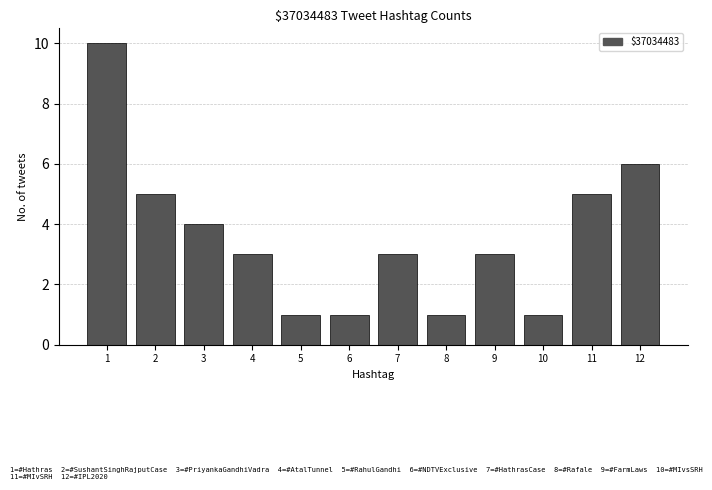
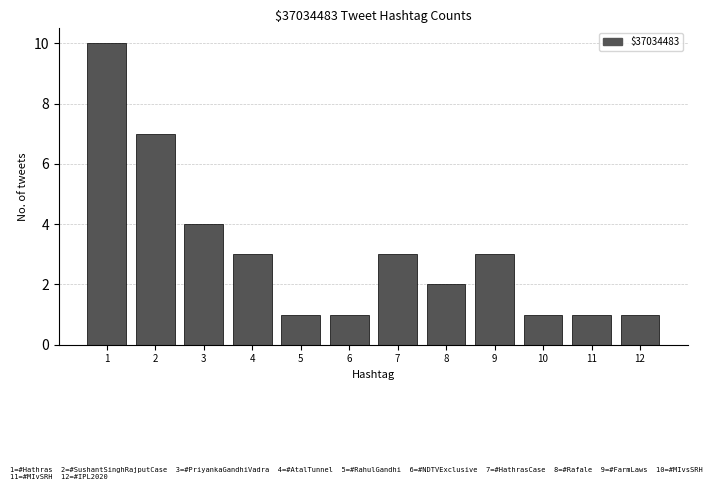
2: 5 -> 7
8: 1 -> 2
11: 5 -> 1
12: 6 -> 1
